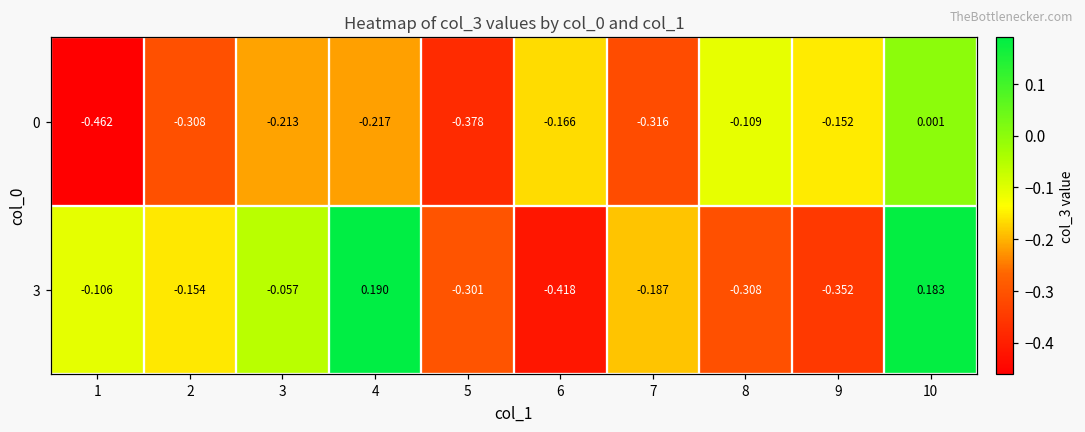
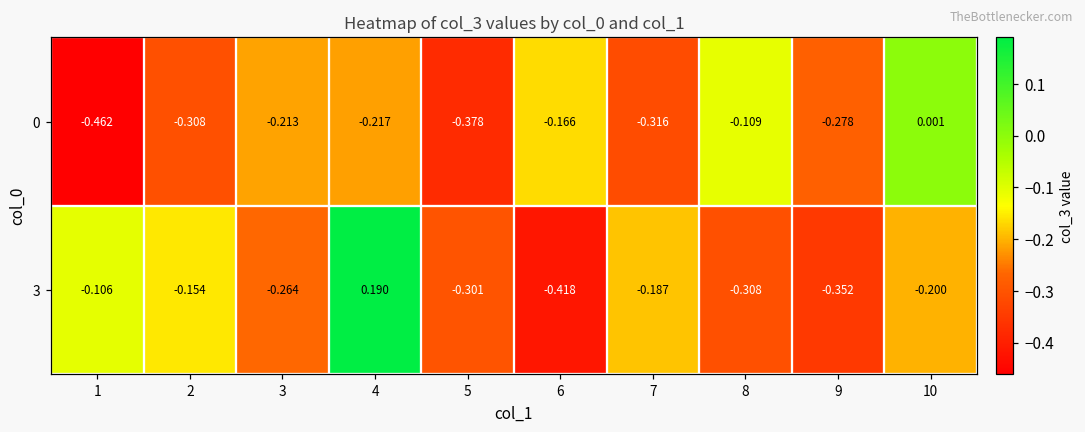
0, 9: -0.152 -> -0.278
3, 3: -0.057 -> -0.264
3, 10: 0.183 -> -0.200
